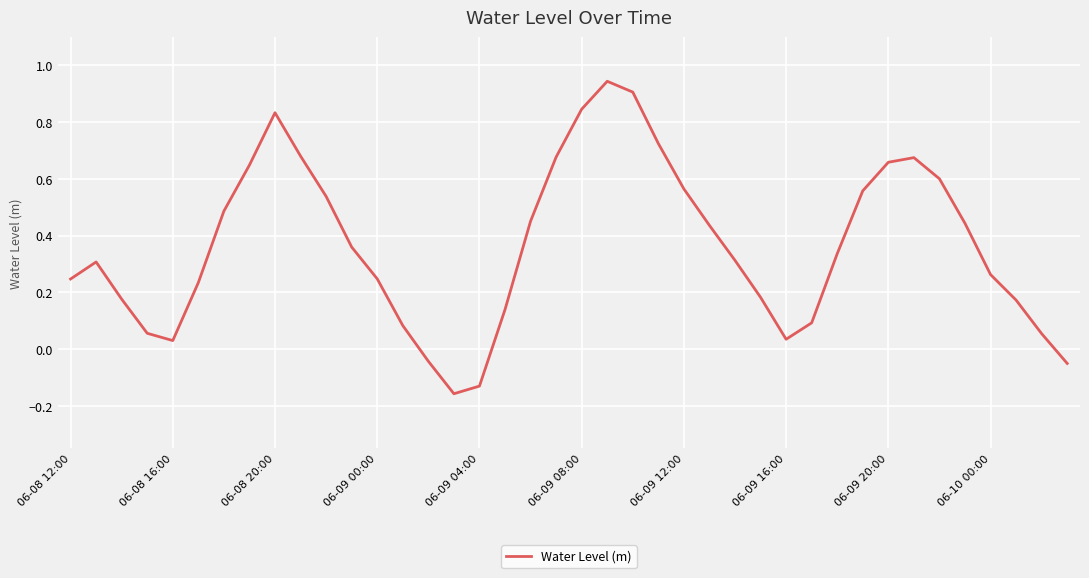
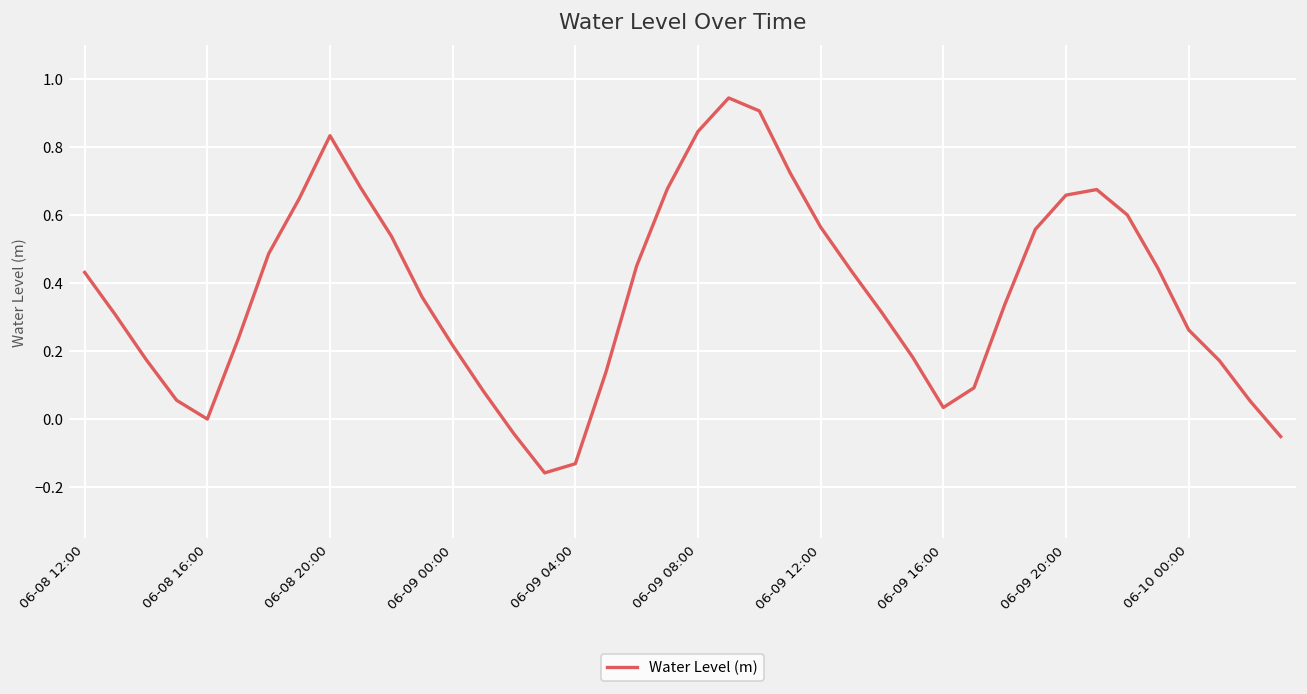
06-08 12:00: 0.25 -> 0.43
06-08 16:00: 0.03 -> 0.00
06-09 00:00: 0.25 -> 0.22
